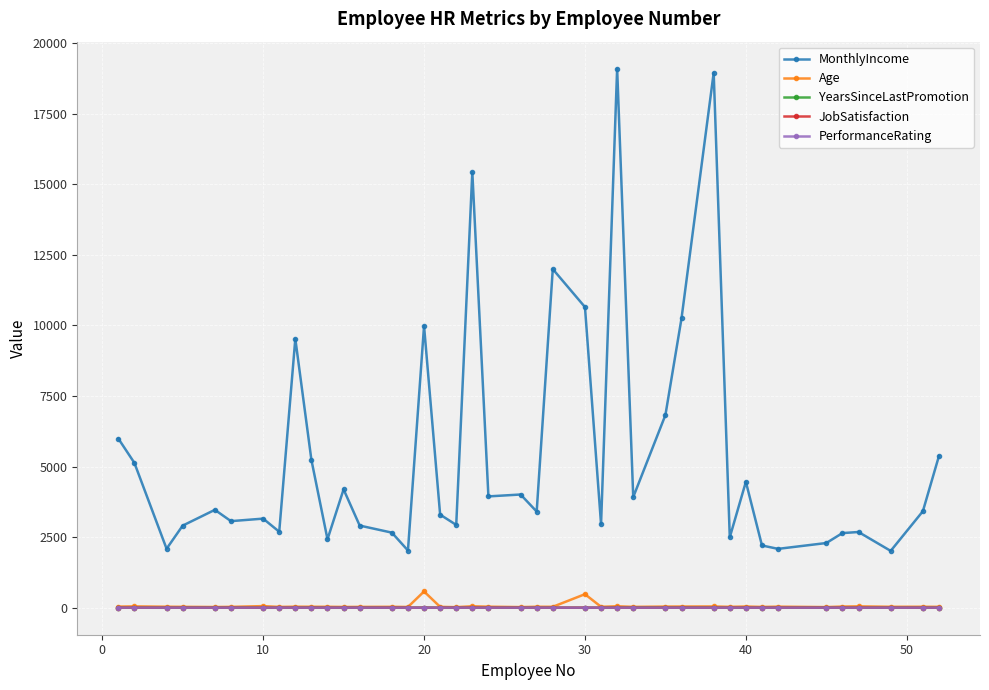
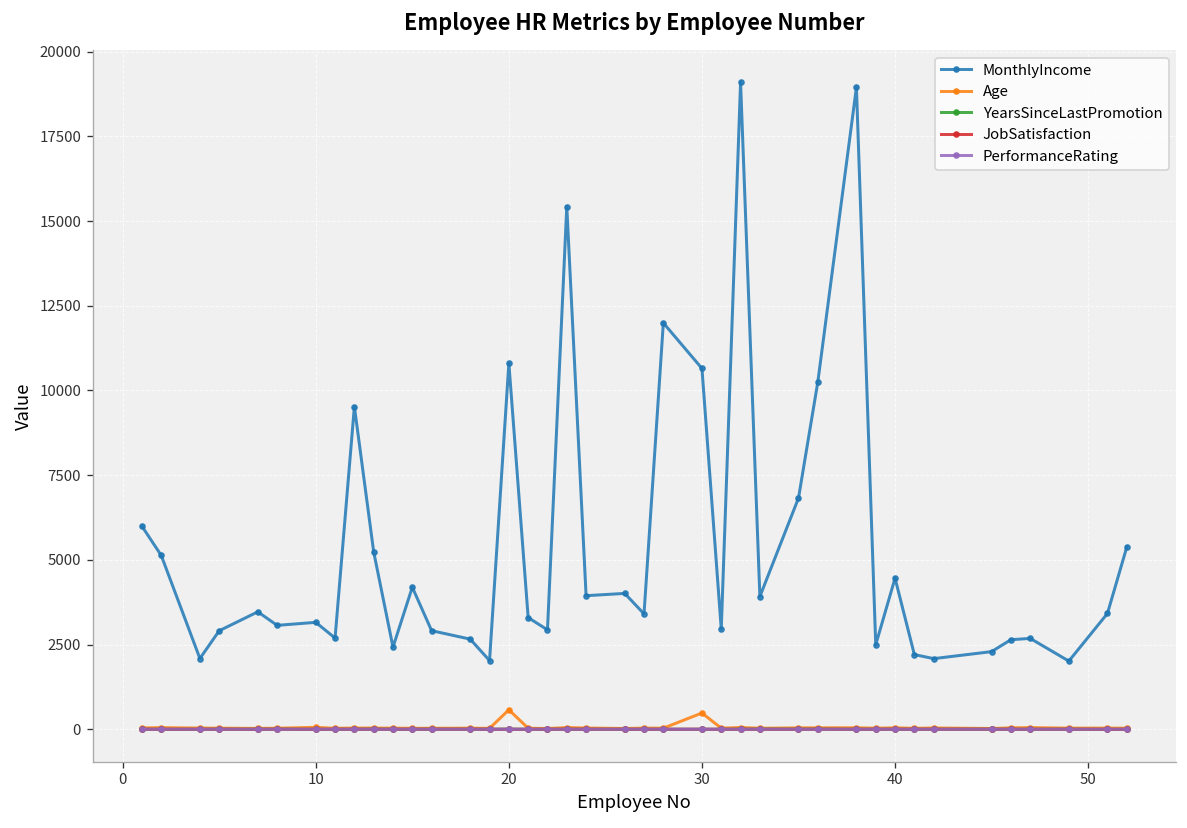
MonthlyIncome, 20: 10000 -> 10800
